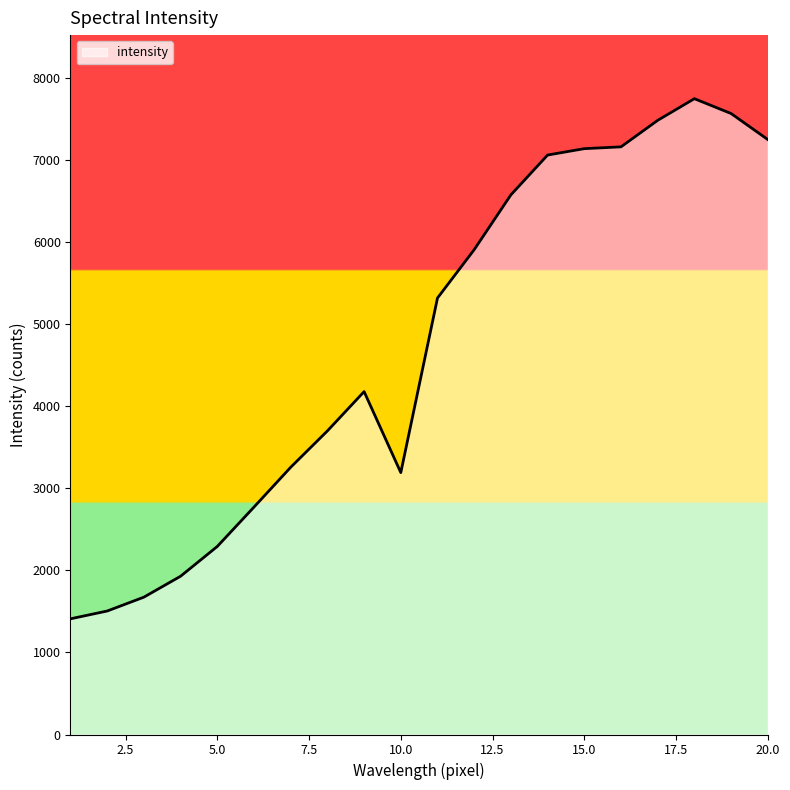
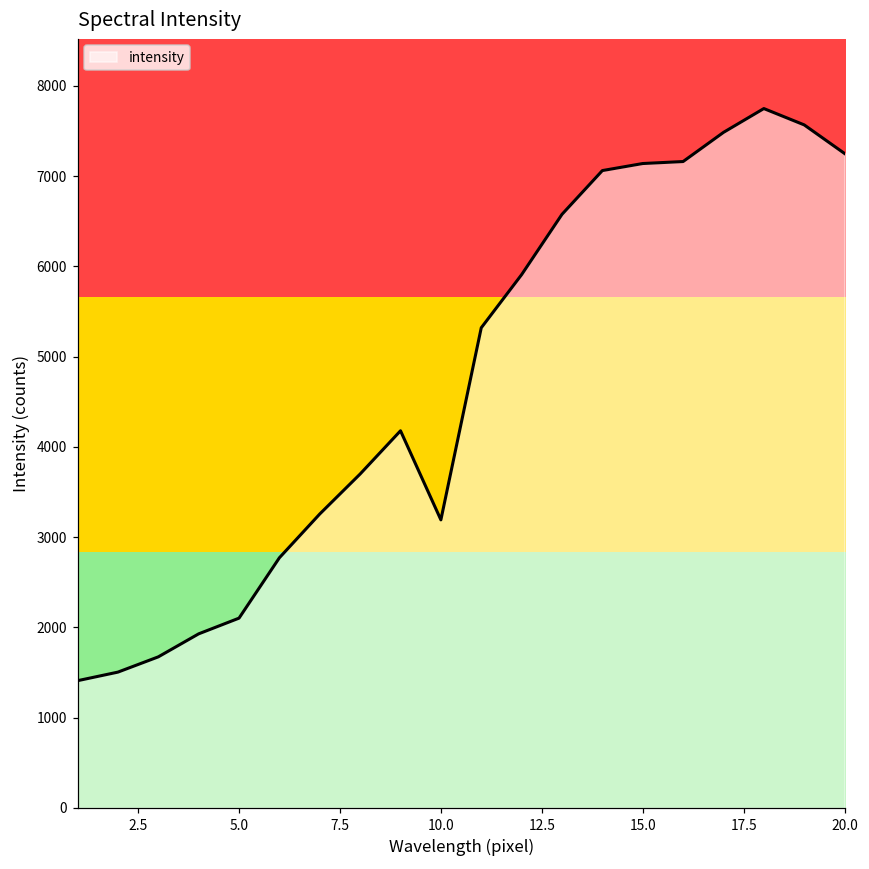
5.0: 2300 -> 2100
